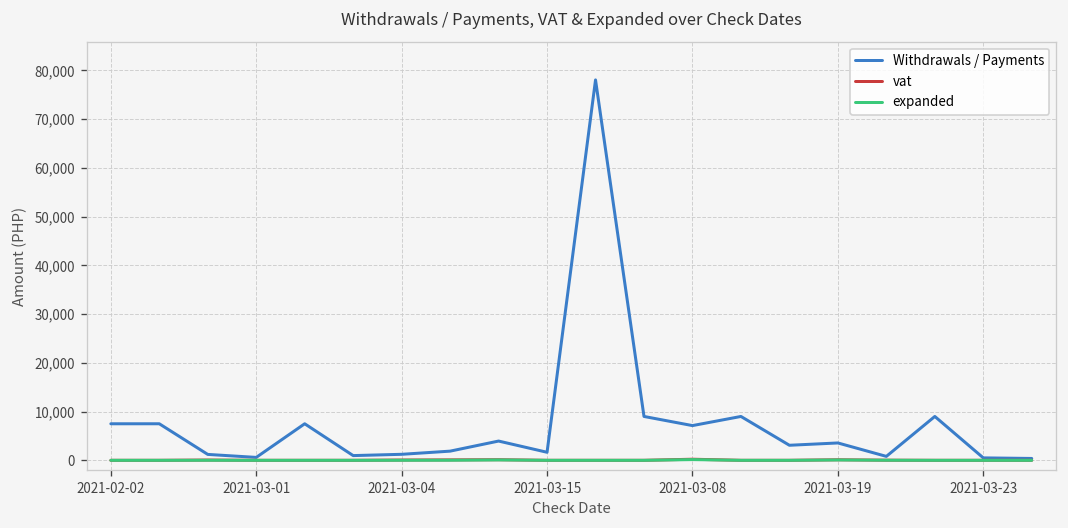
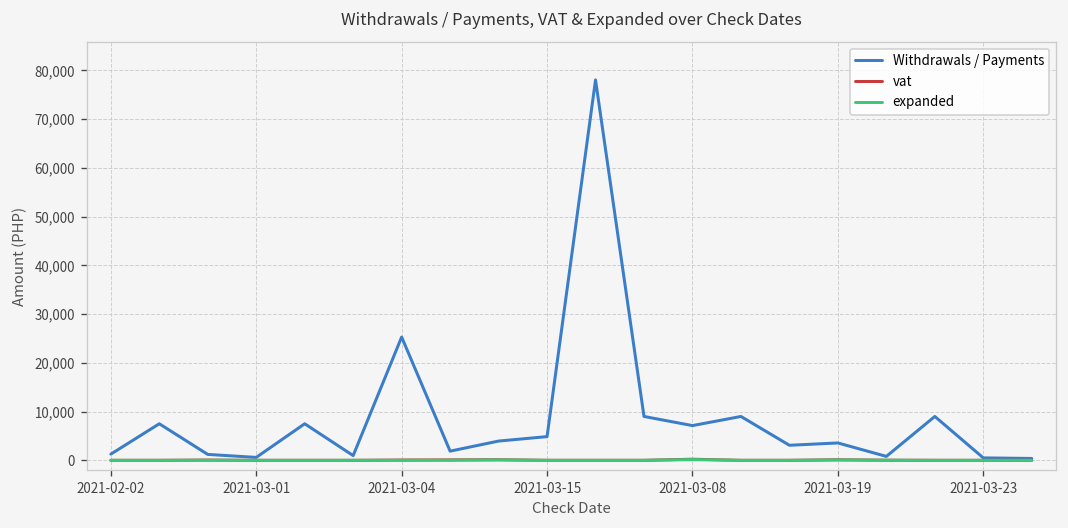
Withdrawals / Payments, 2021-02-02: 7,000 -> 1,000
Withdrawals / Payments, 2021-03-04: 1,000 -> 25,000
Withdrawals / Payments, 2021-03-15: 2,000 -> 5,000
